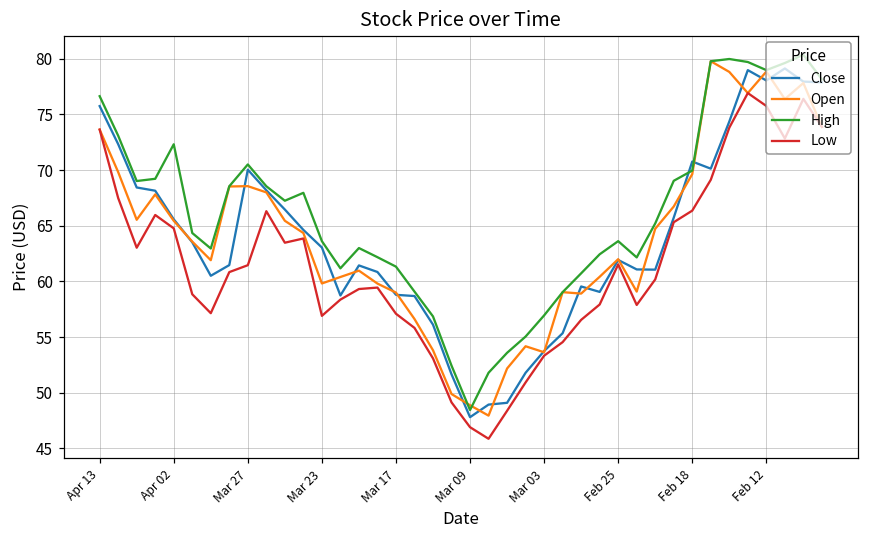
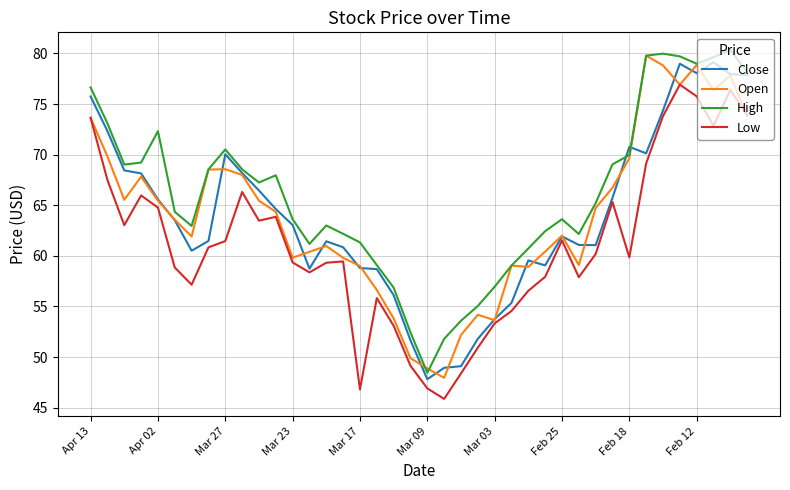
Low, Mar 23: 56.9 -> 59.4
Low, Mar 17: 57.1 -> 46.8
Low, Feb 18: 66.4 -> 59.9
